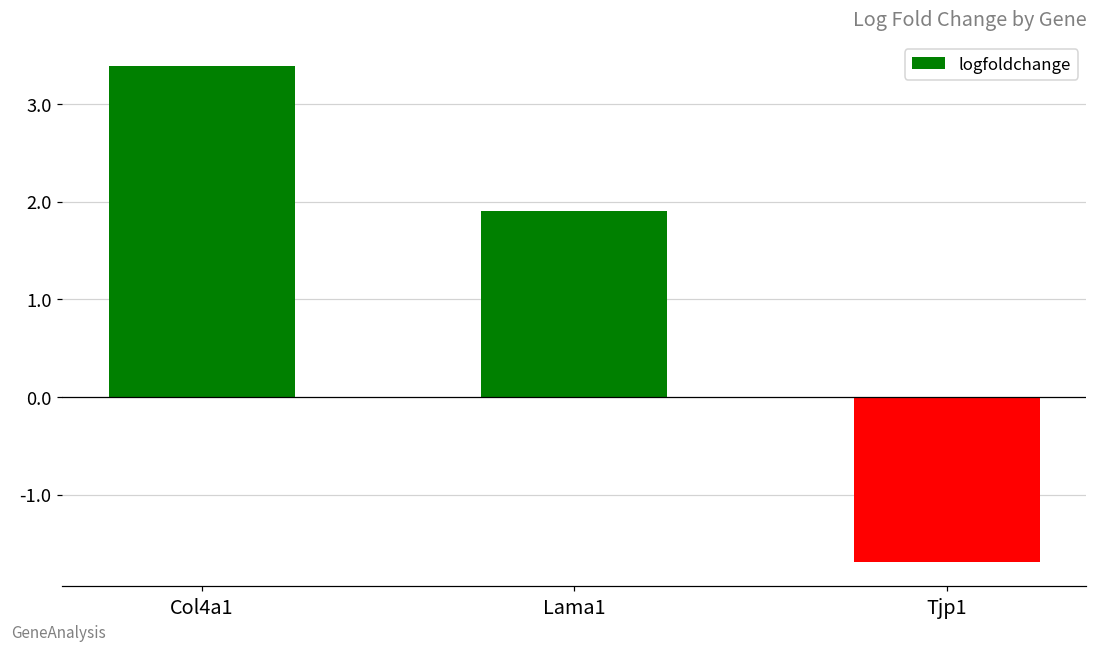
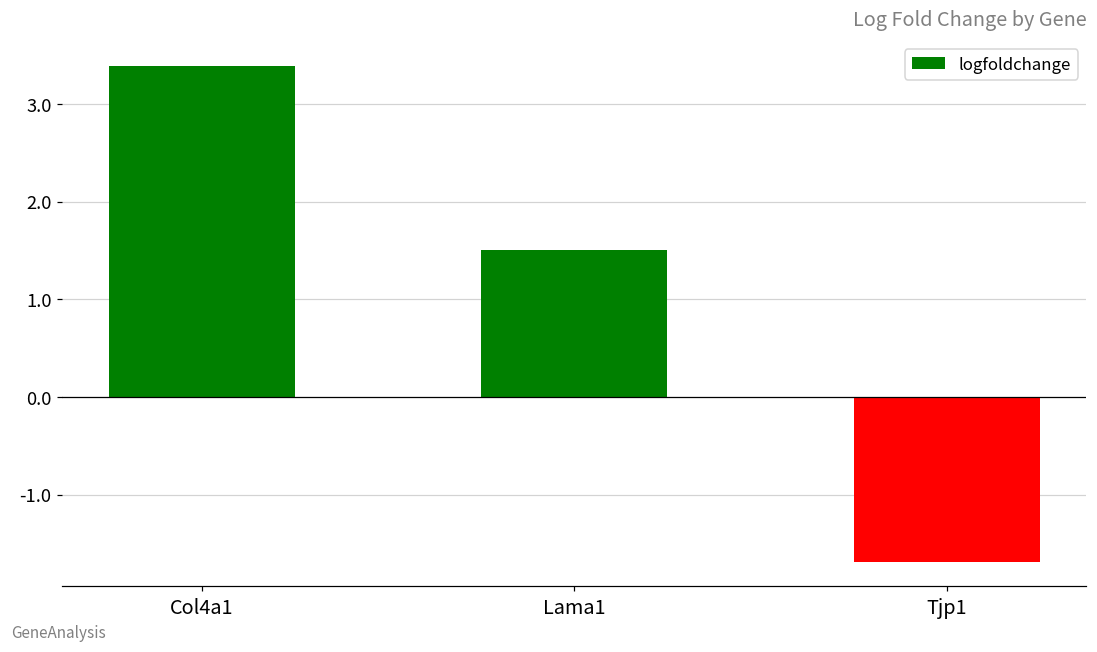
Lama1: 1.9 -> 1.5
